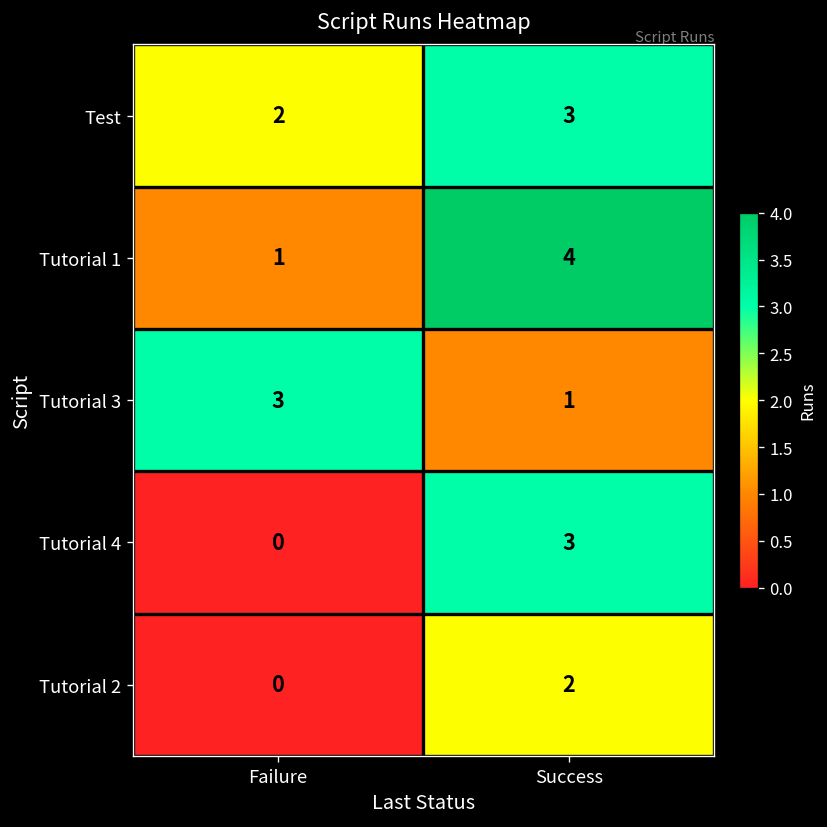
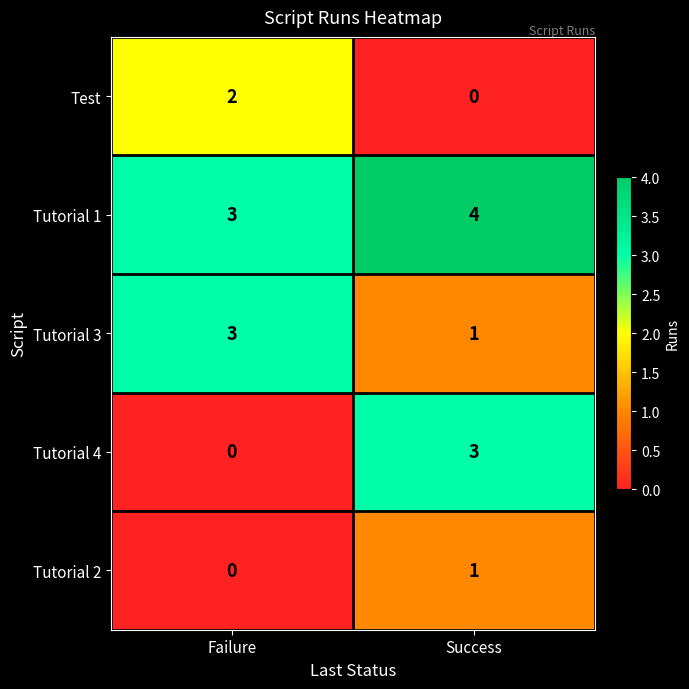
Test, Success: 3 -> 0
Tutorial 1, Failure: 1 -> 3
Tutorial 2, Success: 2 -> 1
